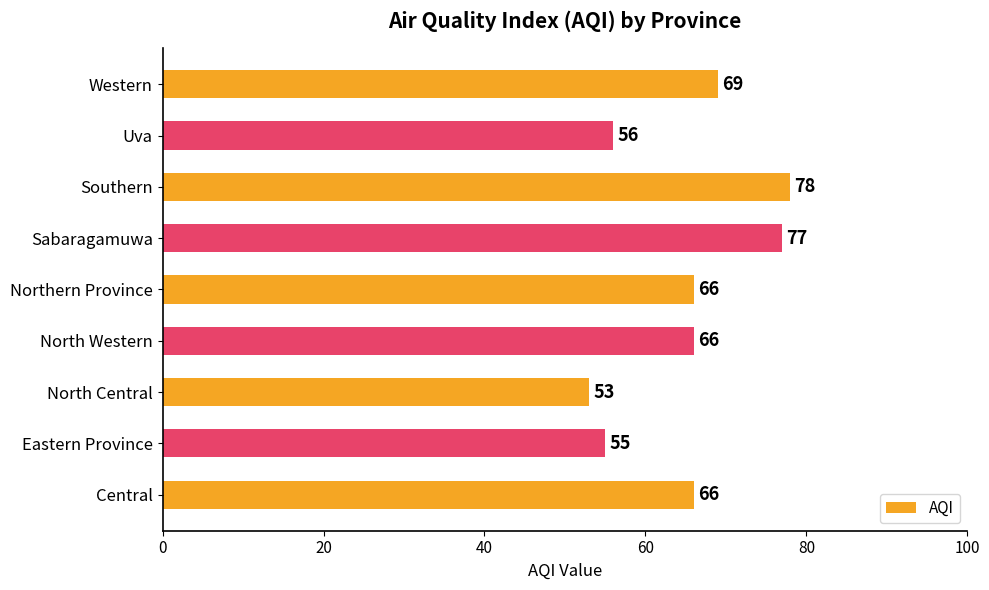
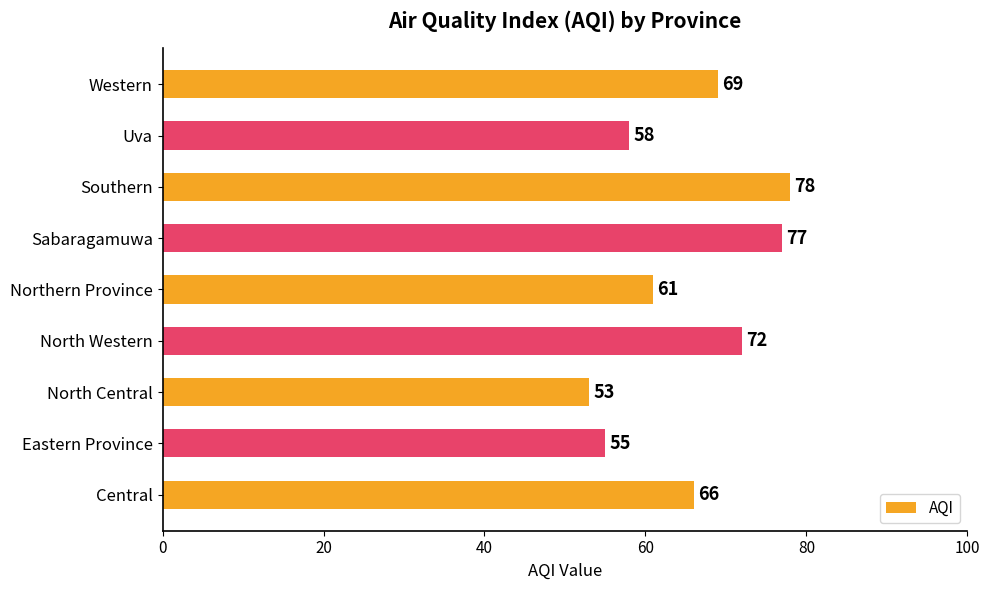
Uva: 56 -> 58
Northern Province: 66 -> 61
North Western: 66 -> 72
